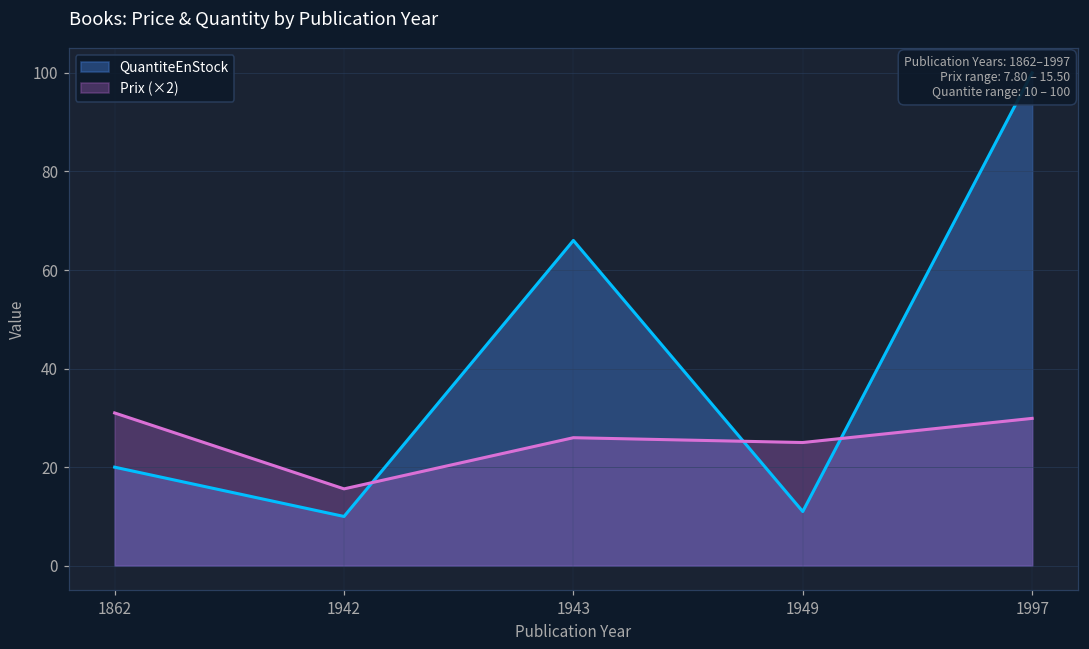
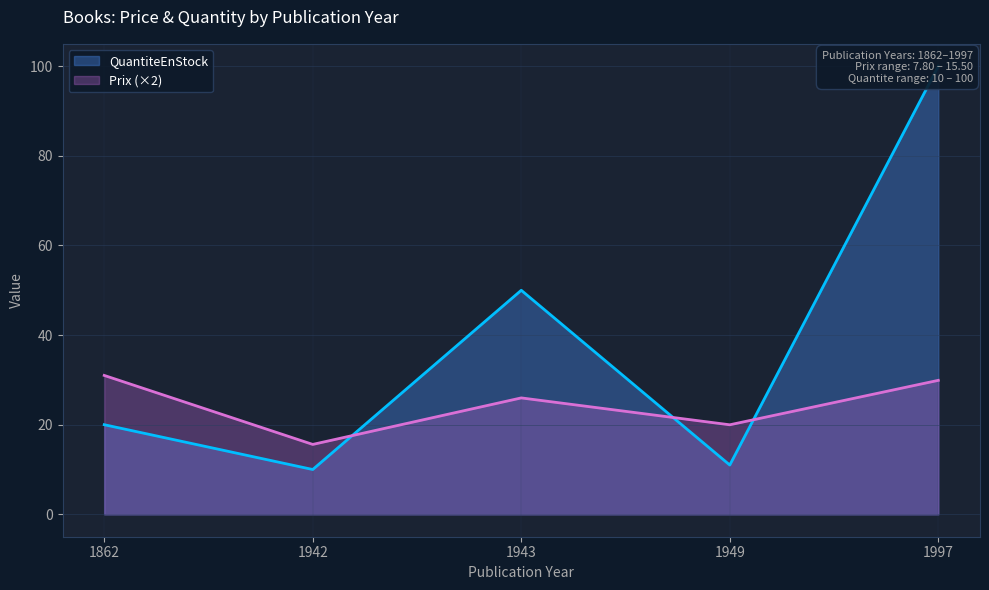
QuantiteEnStock, 1943: 66 -> 50
Prix (×2), 1949: 25 -> 20
